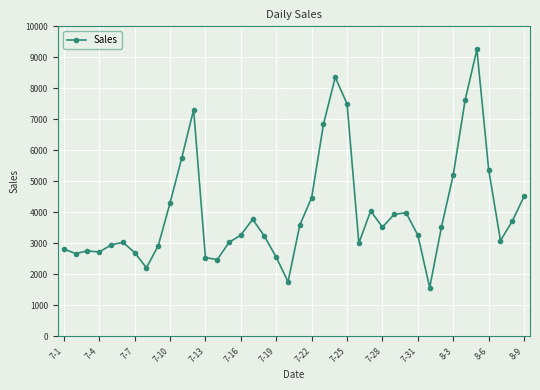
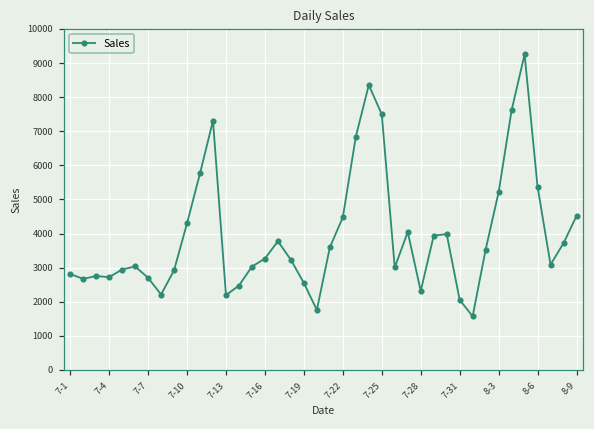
7-13: 2500 -> 2200
7-28: 3500 -> 2300
7-31: 3300 -> 2100
